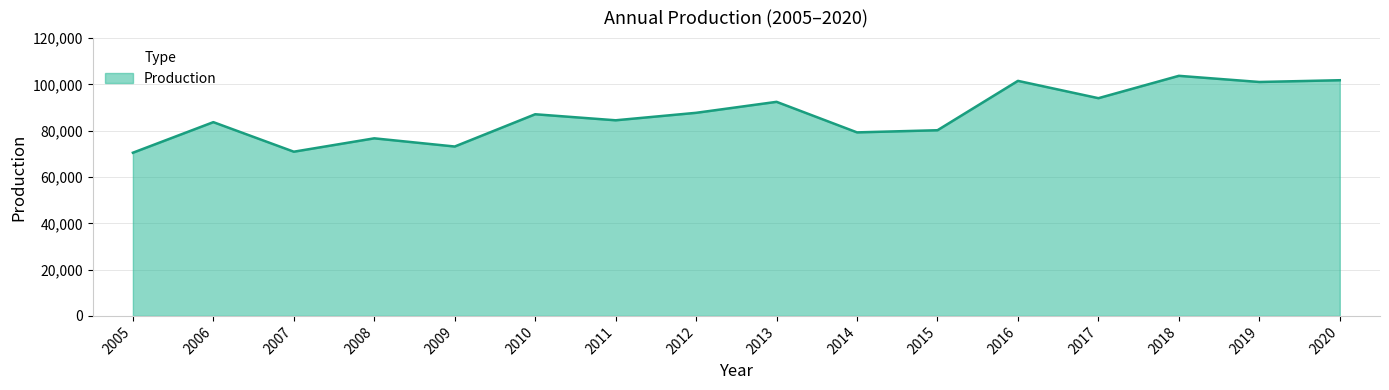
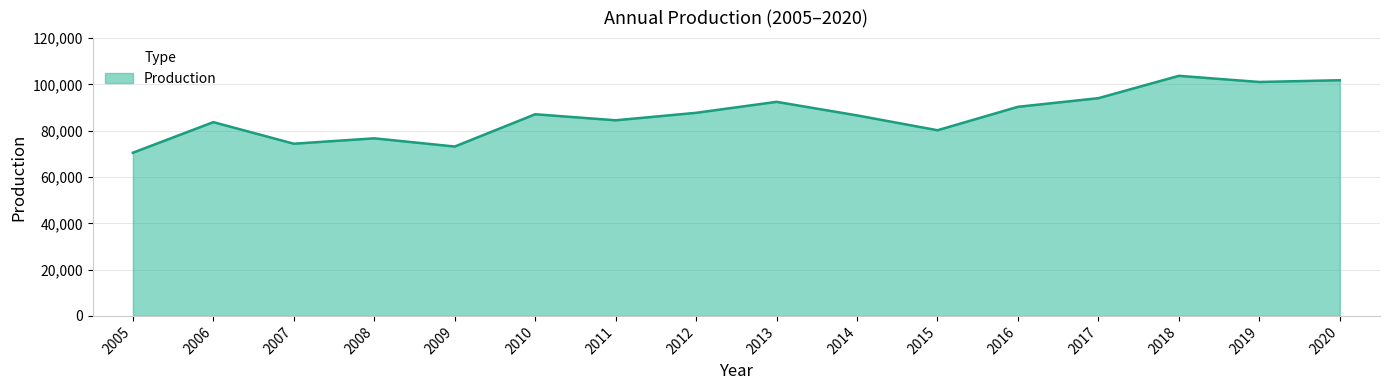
2007: 71,000 -> 74,000
2014: 79,000 -> 87,000
2016: 102,000 -> 90,000
